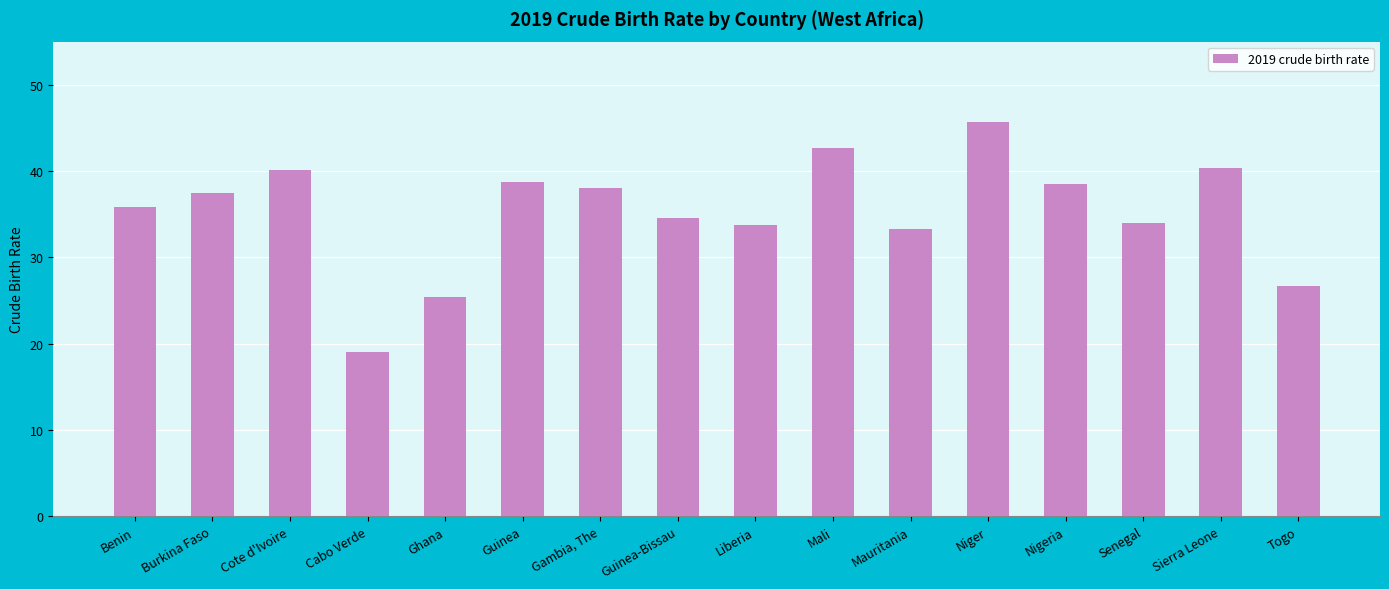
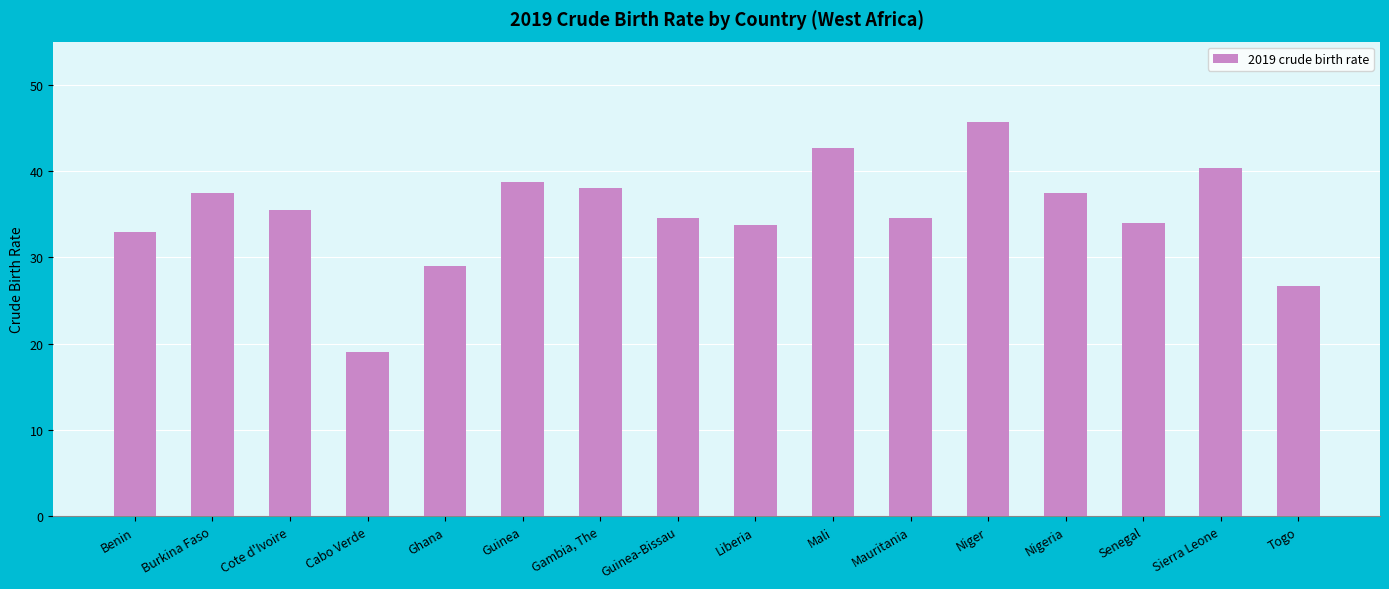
Benin: 36 -> 33
Cote d'Ivoire: 40 -> 35
Ghana: 25 -> 29
Mauritania: 33 -> 35
Nigeria: 38 -> 37
